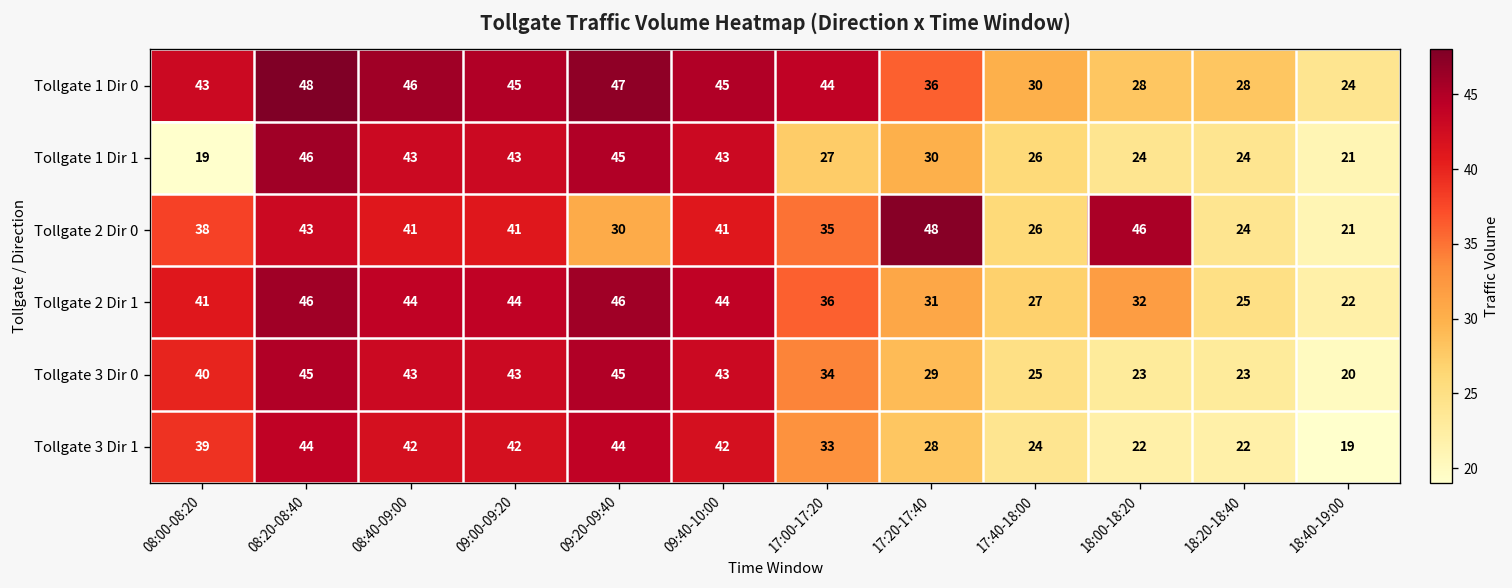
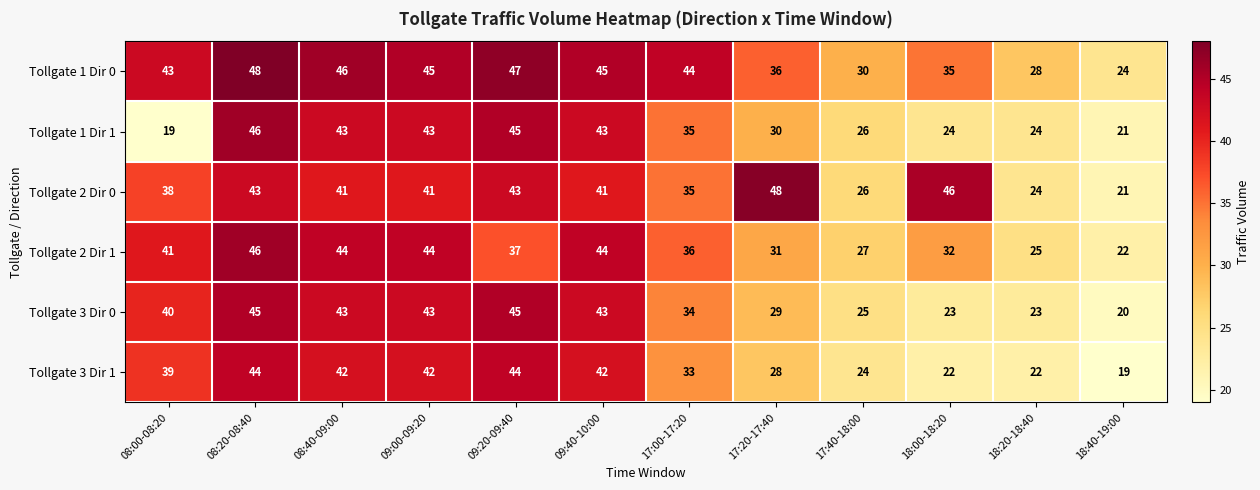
Tollgate 1 Dir 0, 18:00-18:20: 28 -> 35
Tollgate 1 Dir 1, 17:00-17:20: 27 -> 35
Tollgate 2 Dir 0, 09:20-09:40: 30 -> 43
Tollgate 2 Dir 1, 09:20-09:40: 46 -> 37
